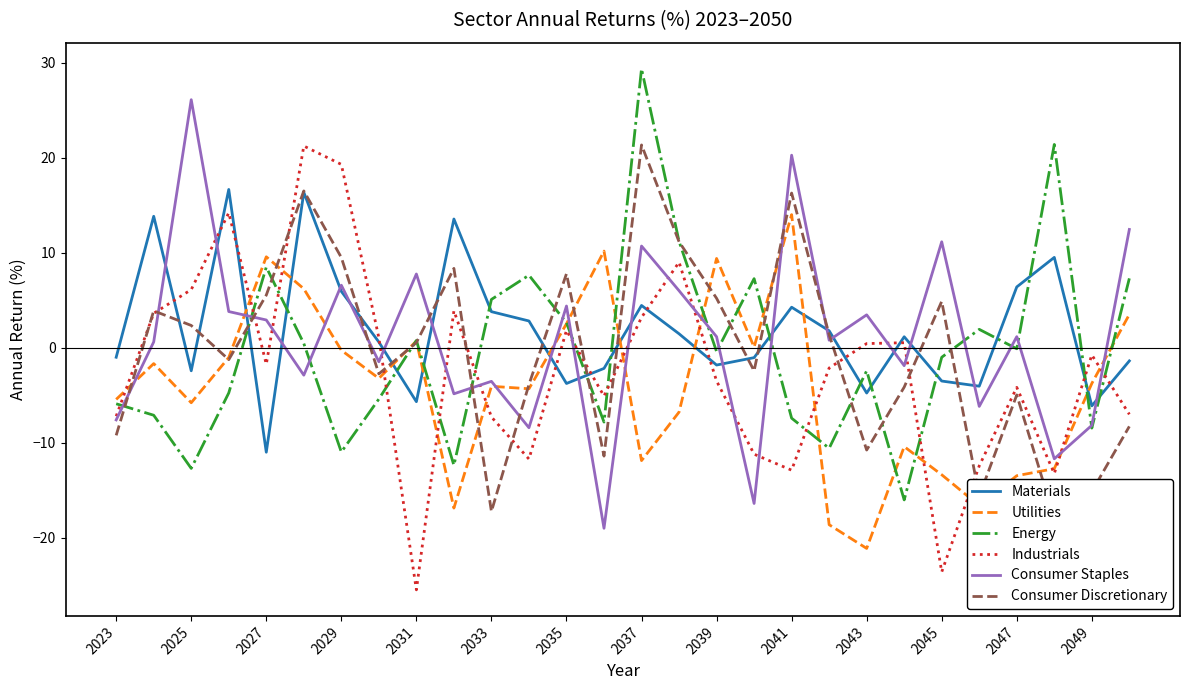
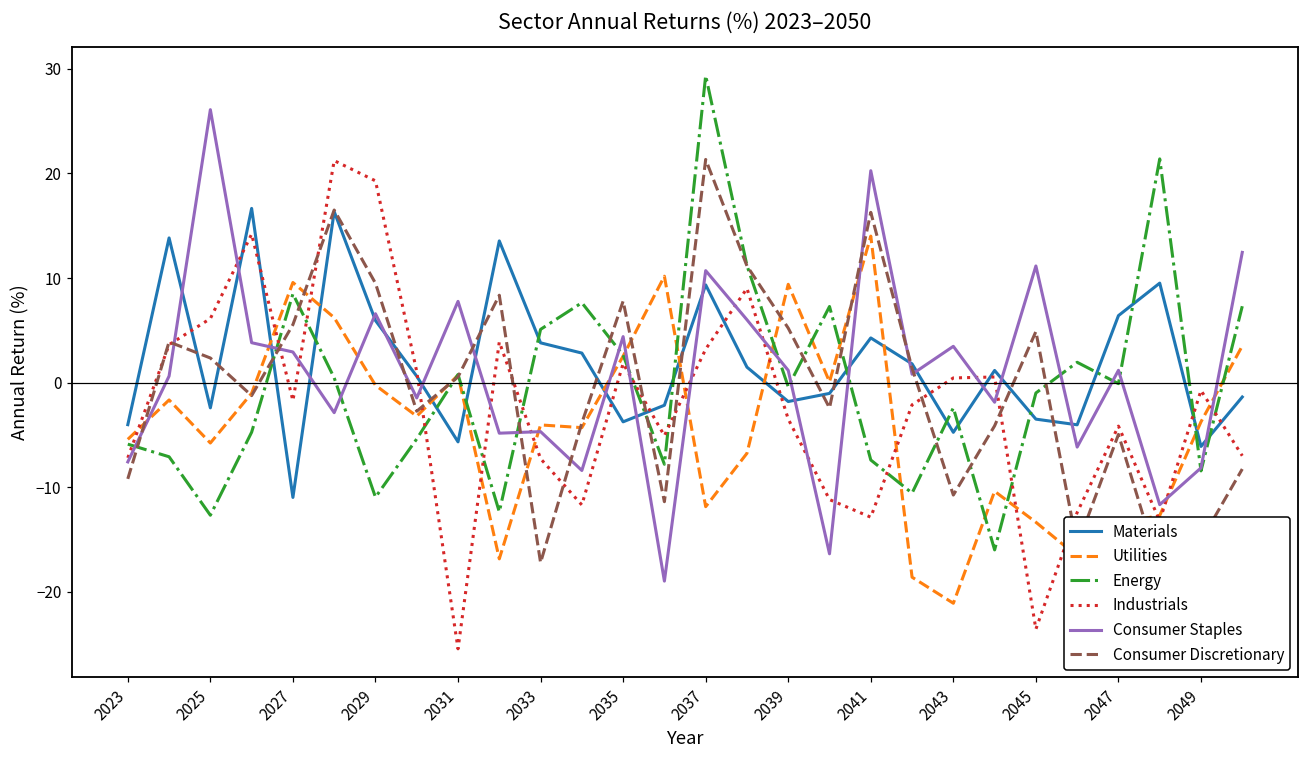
Materials, 2023: -1 -> -4
Consumer Staples, 2033: -4 -> -5
Materials, 2037: 4 -> 9
